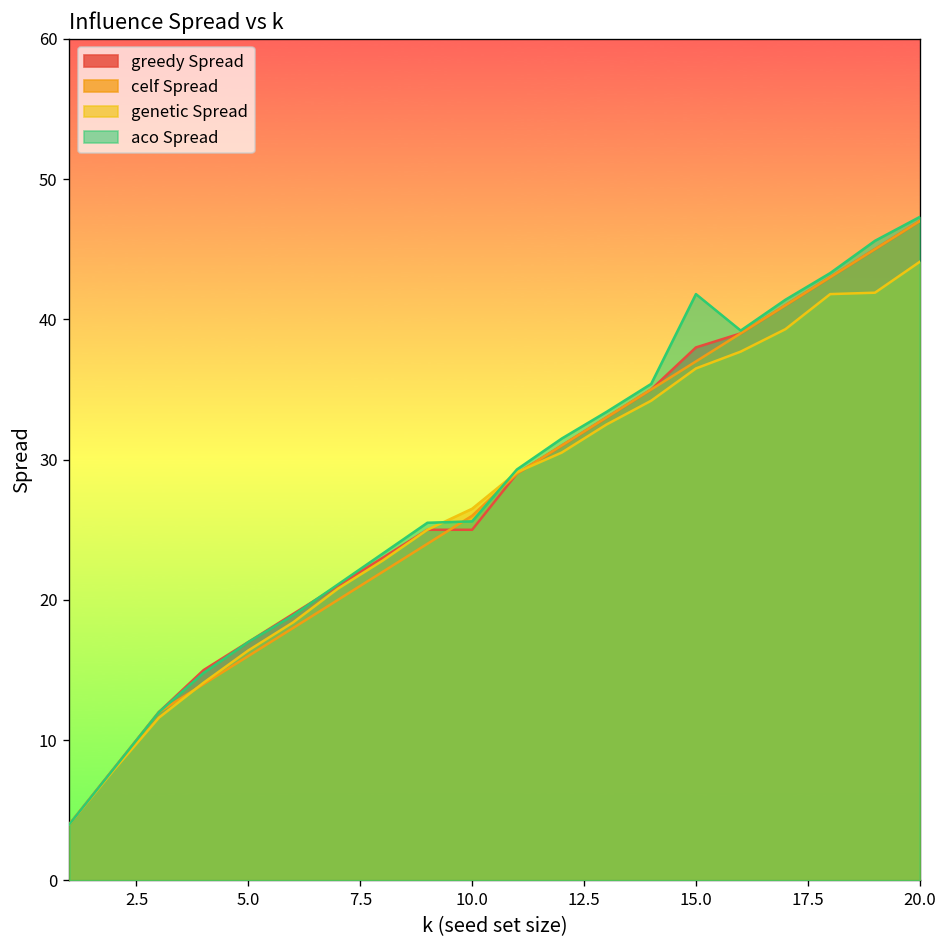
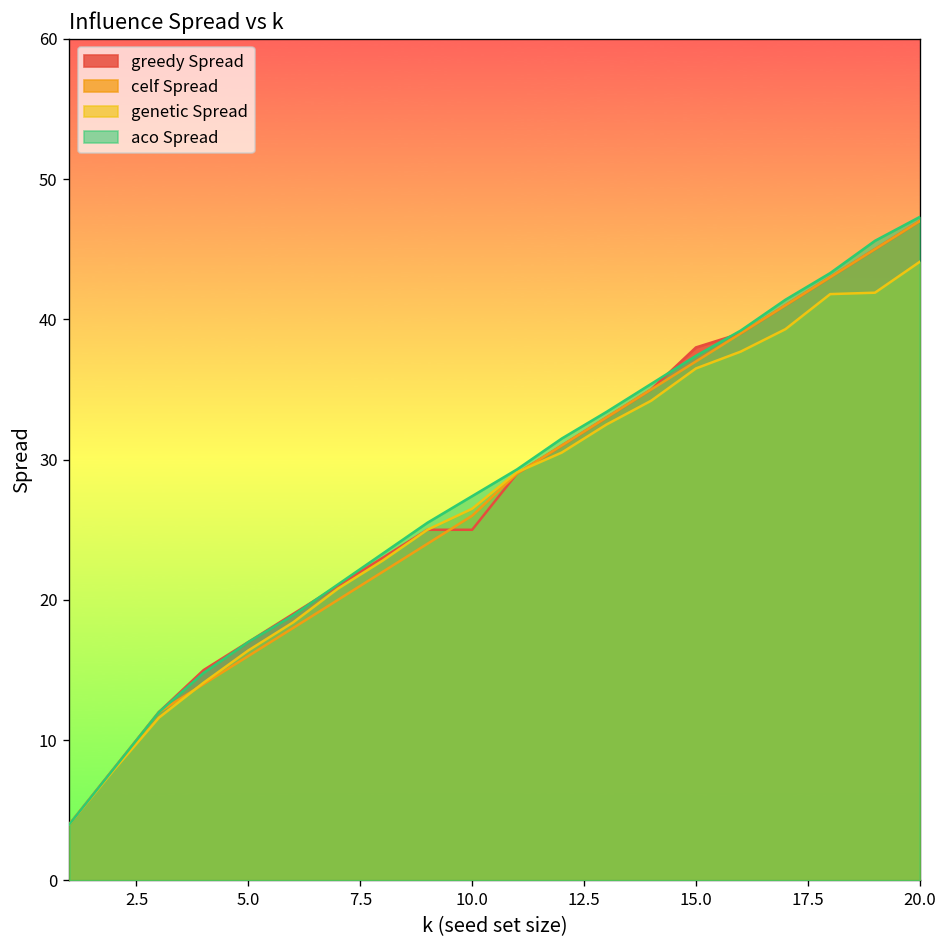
aco Spread, 10.0: 25.6 -> 27.4
aco Spread, 15.0: 41.8 -> 37.4
